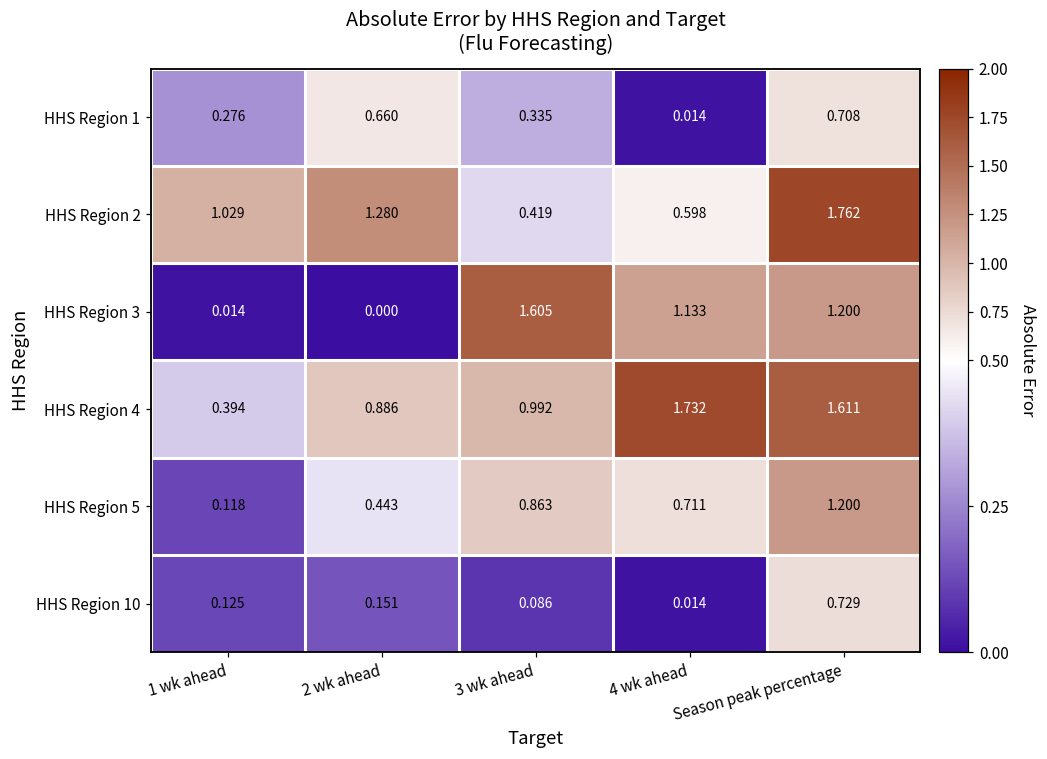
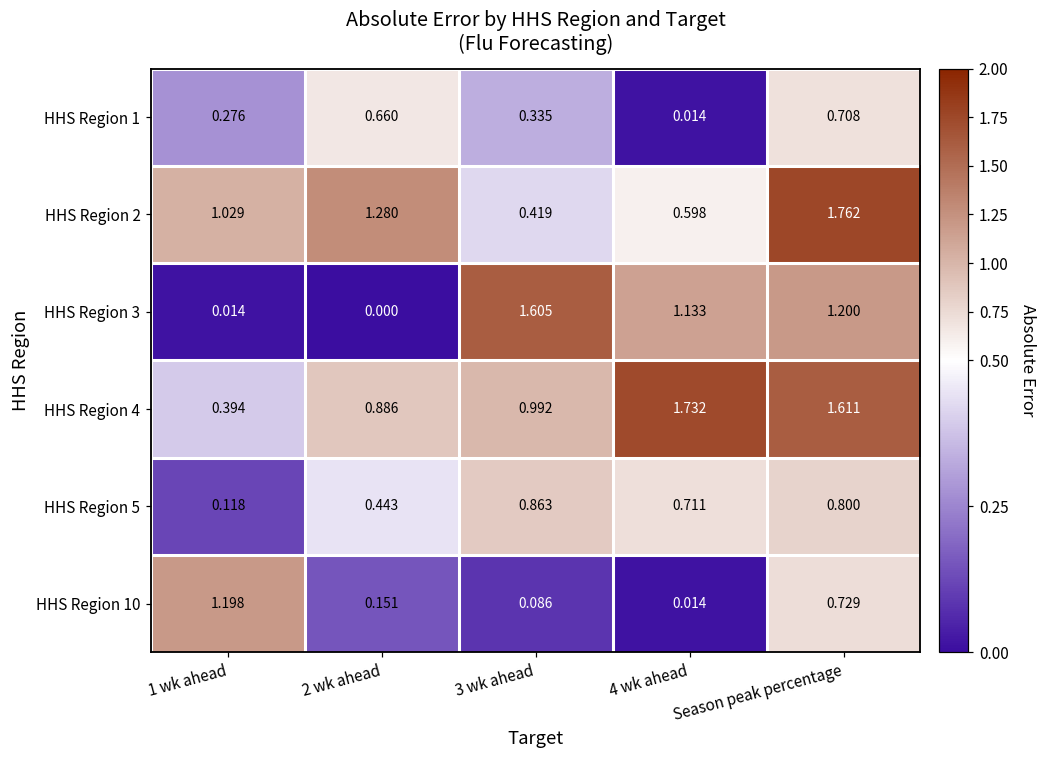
HHS Region 5, Season peak percentage: 1.200 -> 0.800
HHS Region 10, 1 wk ahead: 0.125 -> 1.198
